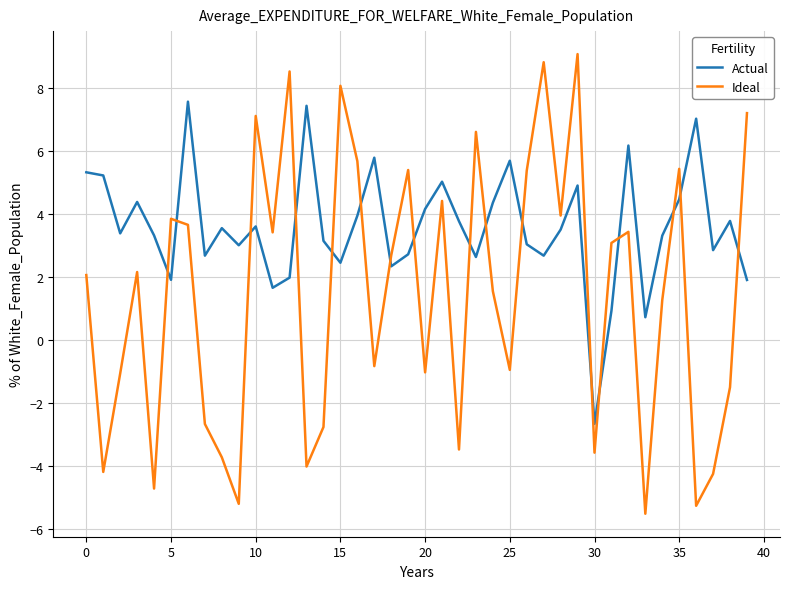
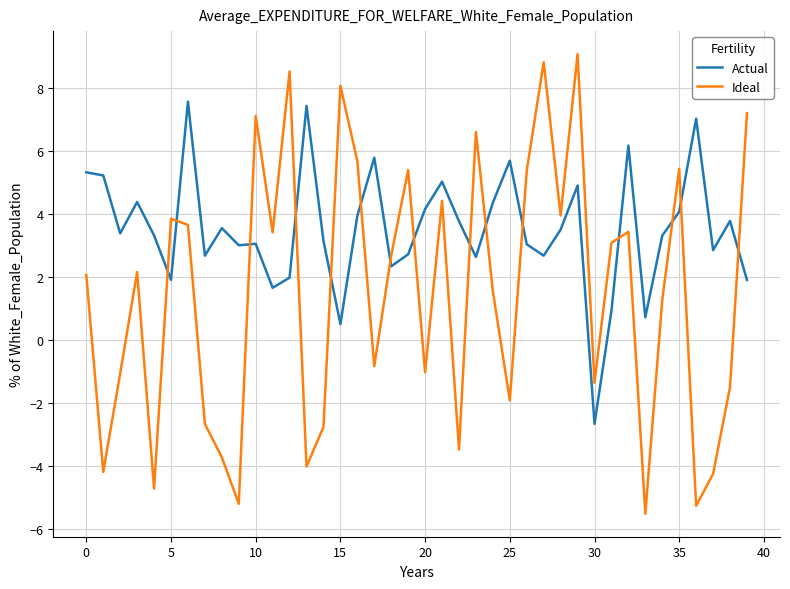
Actual, 10: 3.6 -> 3.1
Actual, 15: 2.5 -> 0.5
Ideal, 25: -0.9 -> -1.9
Ideal, 30: -3.6 -> -1.3
Actual, 35: 4.5 -> 4.1
